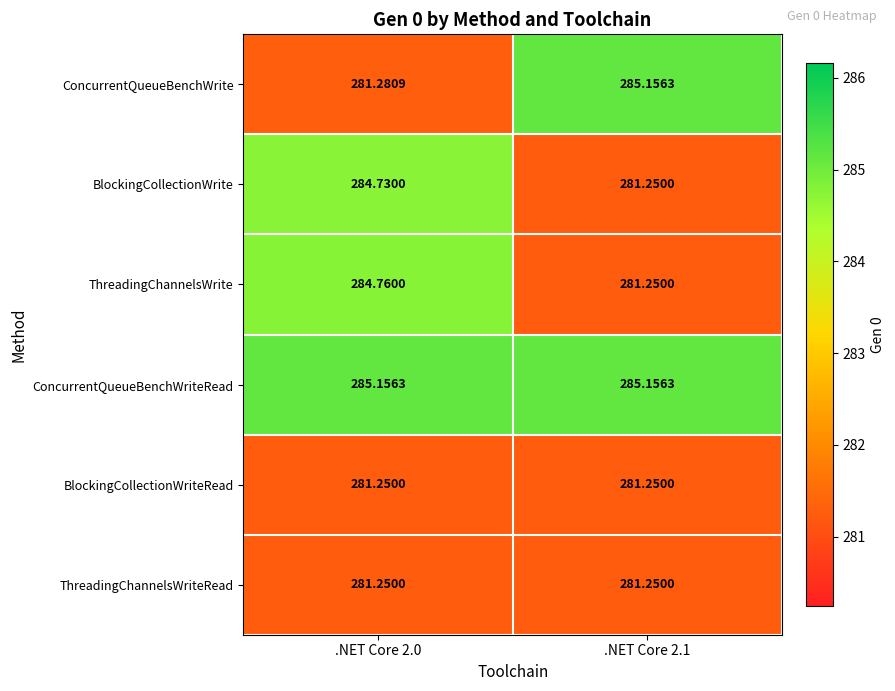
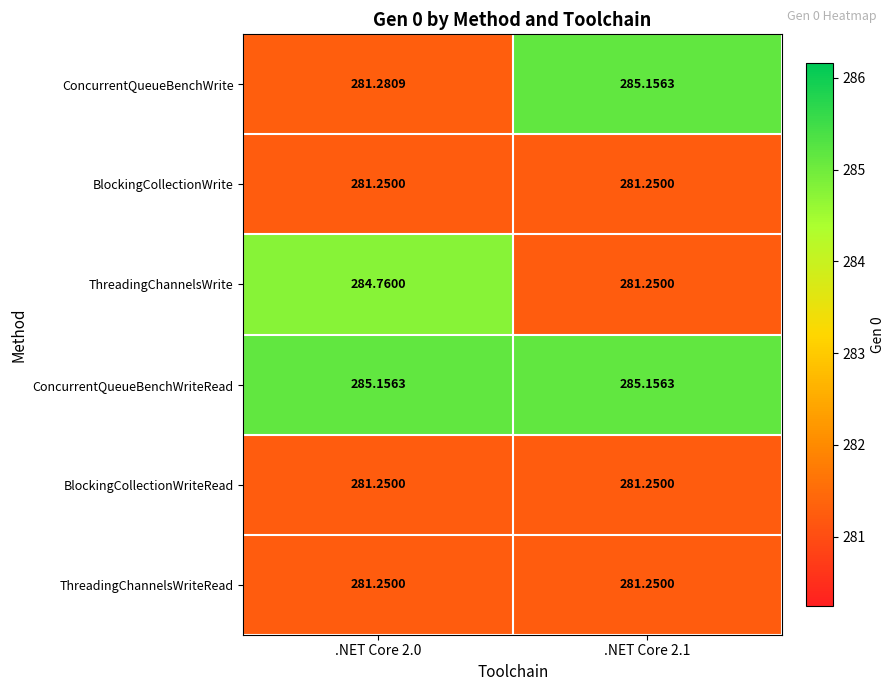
BlockingCollectionWrite, .NET Core 2.0: 284.7300 -> 281.2500
